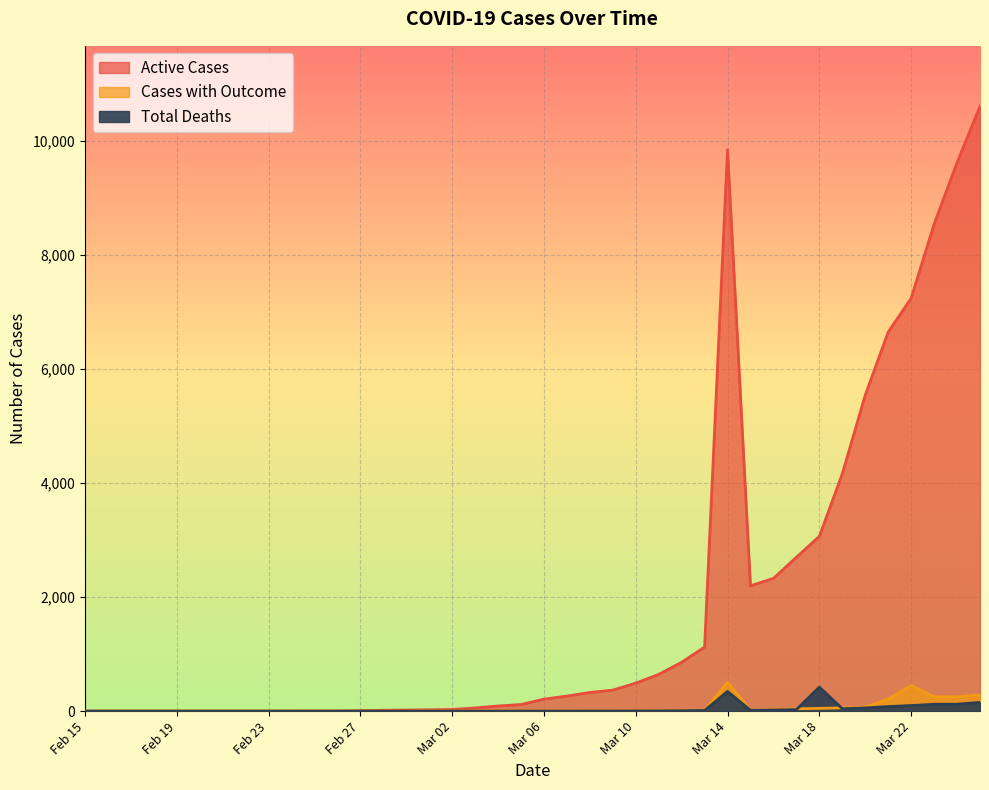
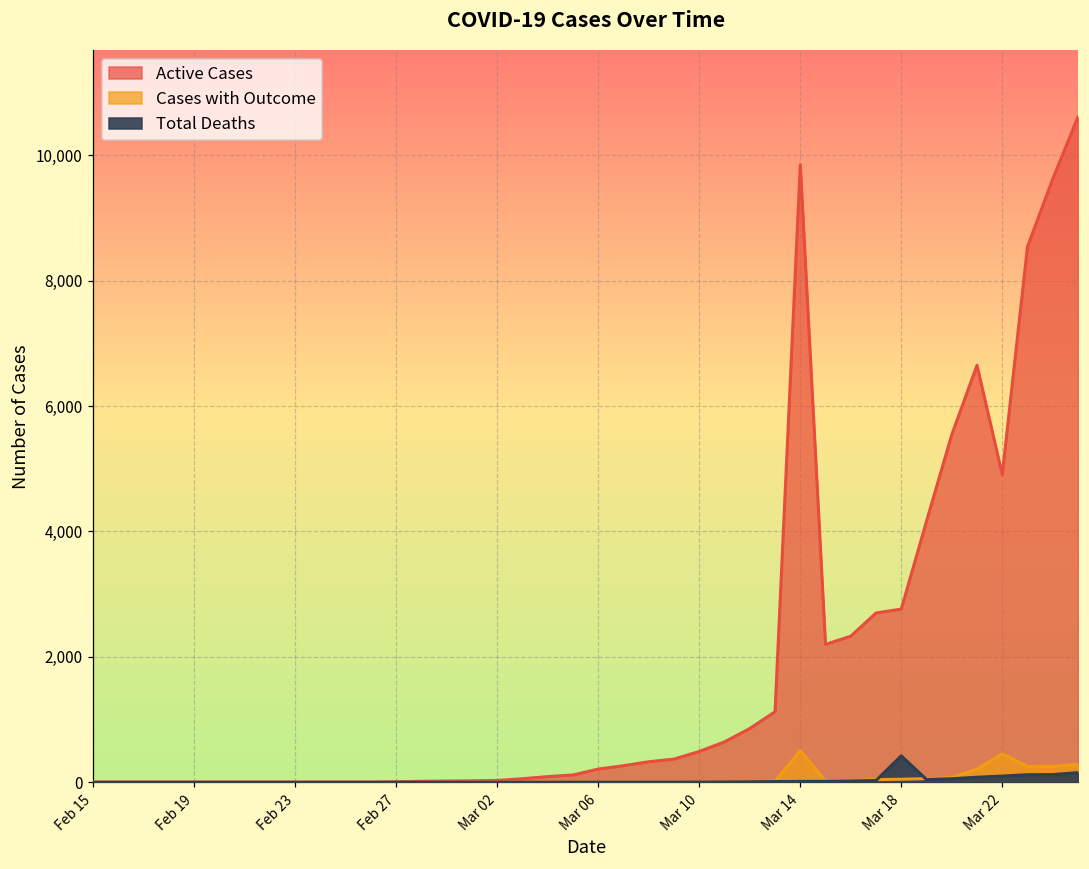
Total Deaths, Mar 14: 300 -> 0
Active Cases, Mar 18: 3,100 -> 2,800
Active Cases, Mar 22: 7,200 -> 4,900
